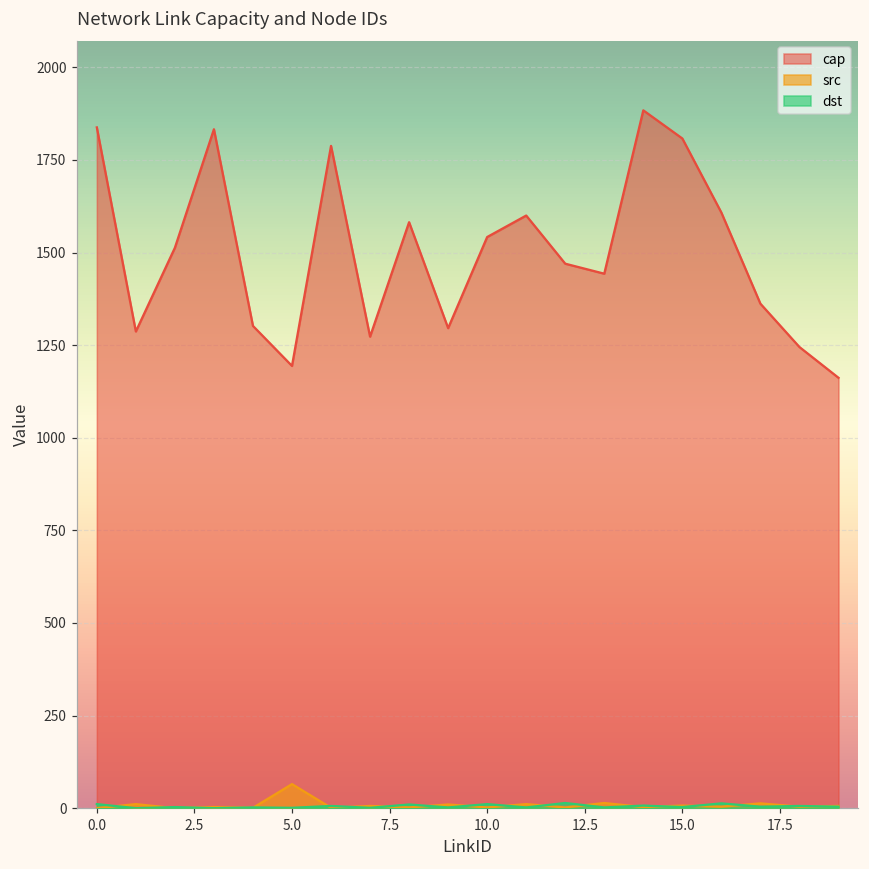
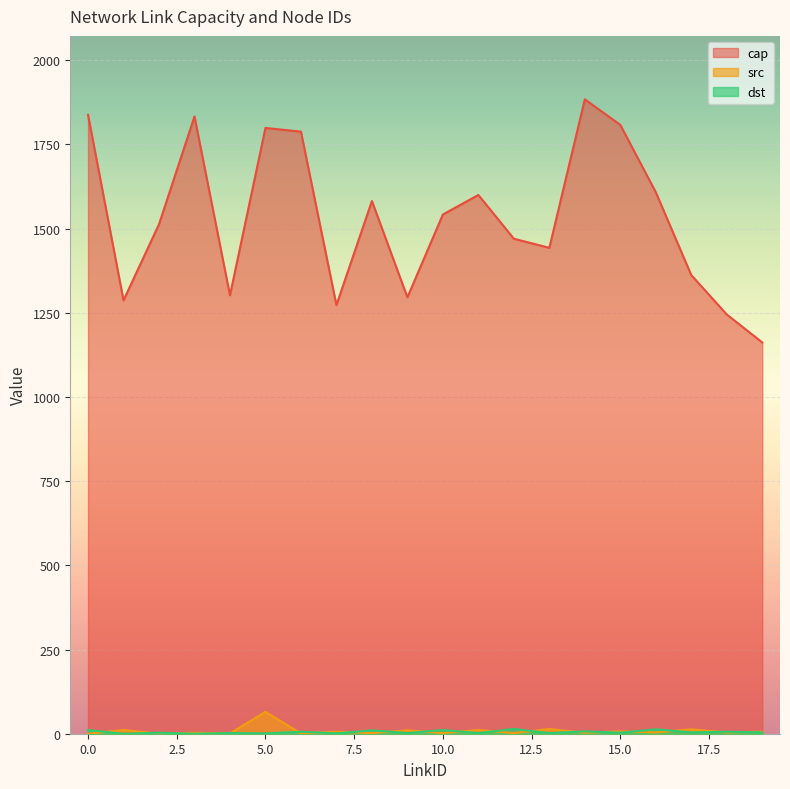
cap, 5.0: 1190 -> 1800
